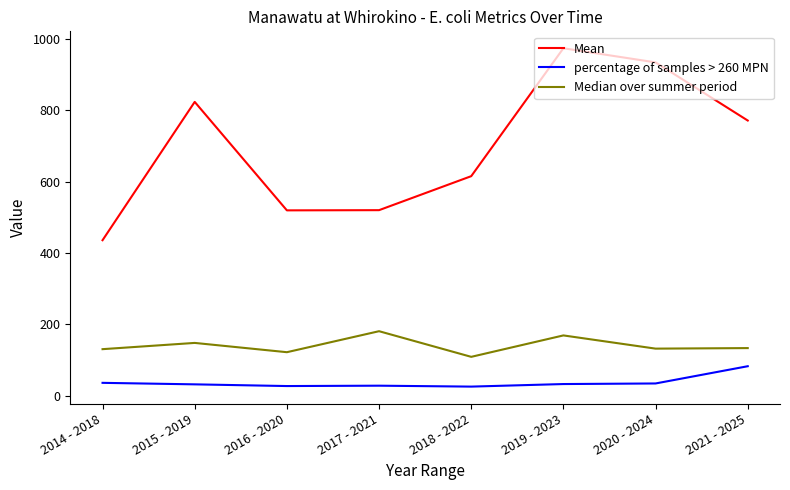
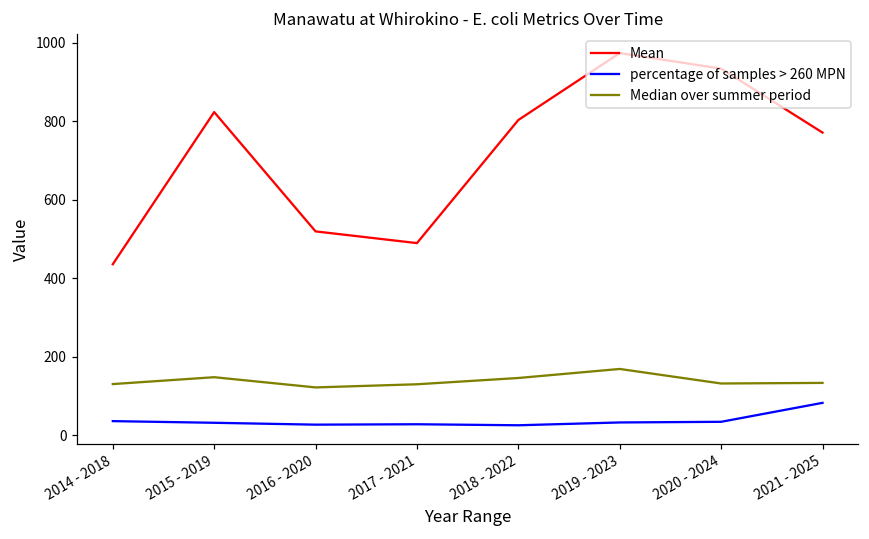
Mean, 2017 - 2021: 520 -> 490
Median over summer period, 2017 - 2021: 180 -> 130
Mean, 2018 - 2022: 620 -> 800
Median over summer period, 2018 - 2022: 110 -> 150
